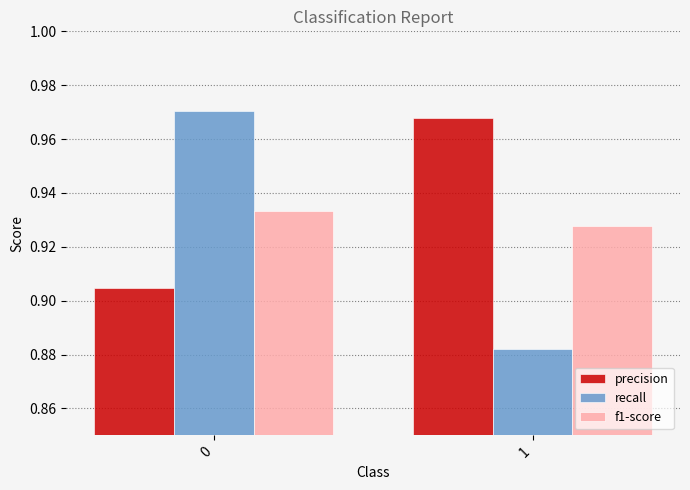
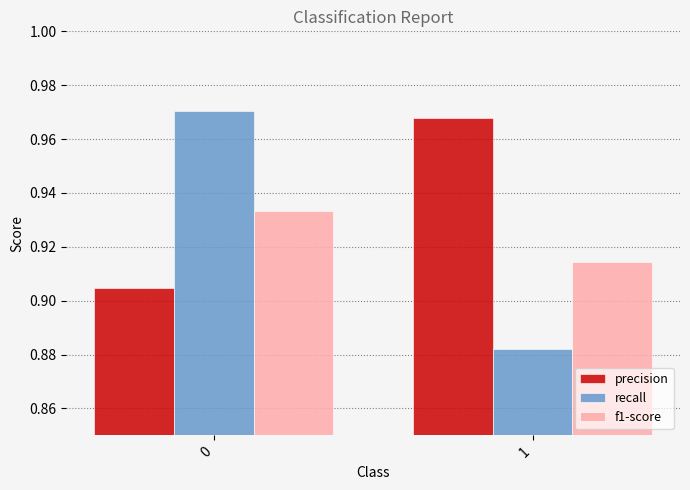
f1-score, 1: 0.928 -> 0.914
